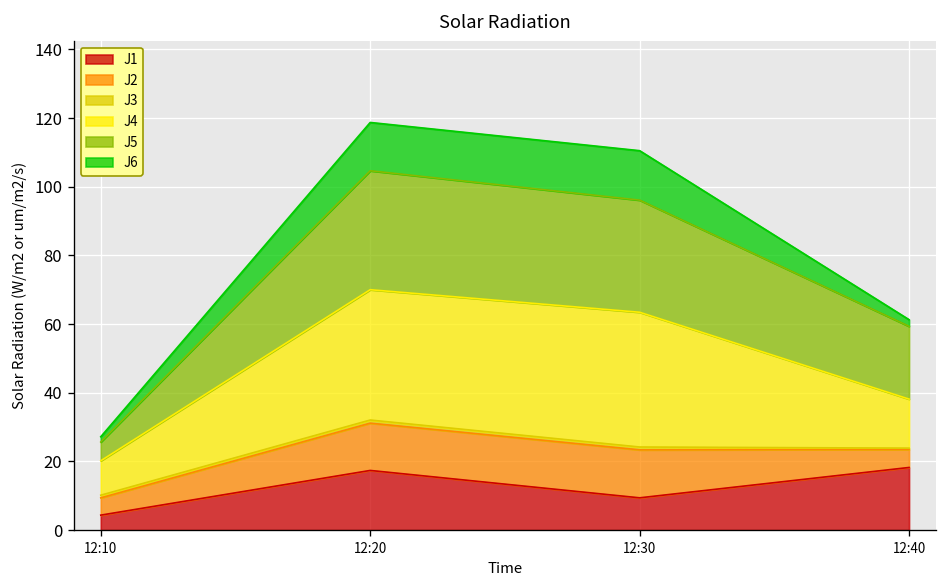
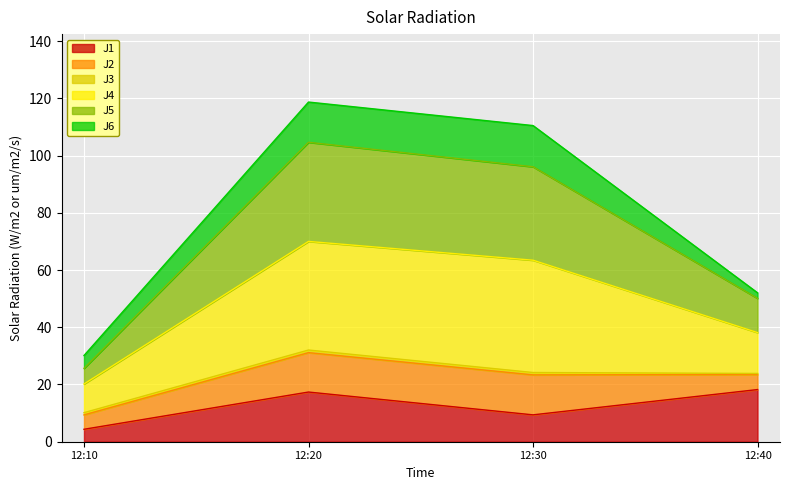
J6, 12:10: 2 -> 4
J5, 12:40: 21 -> 12
